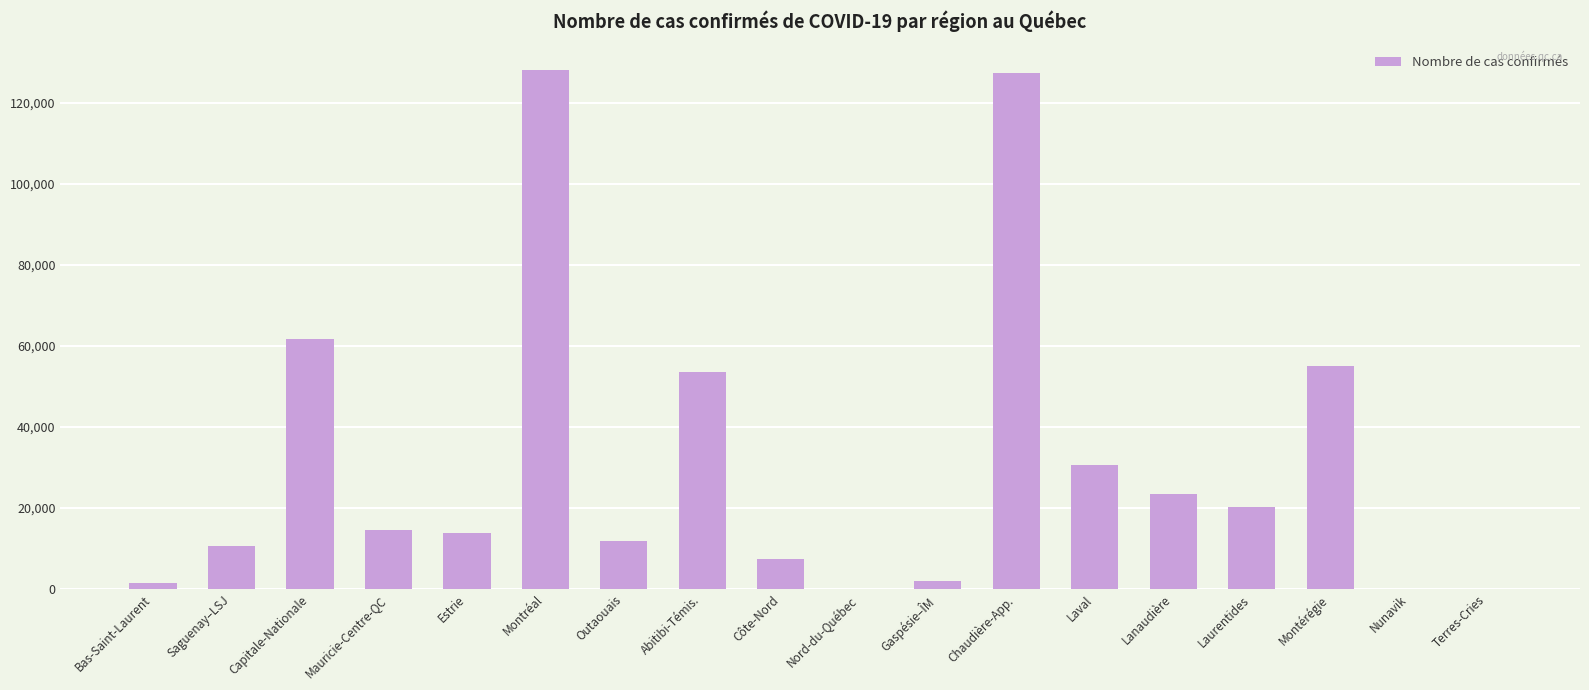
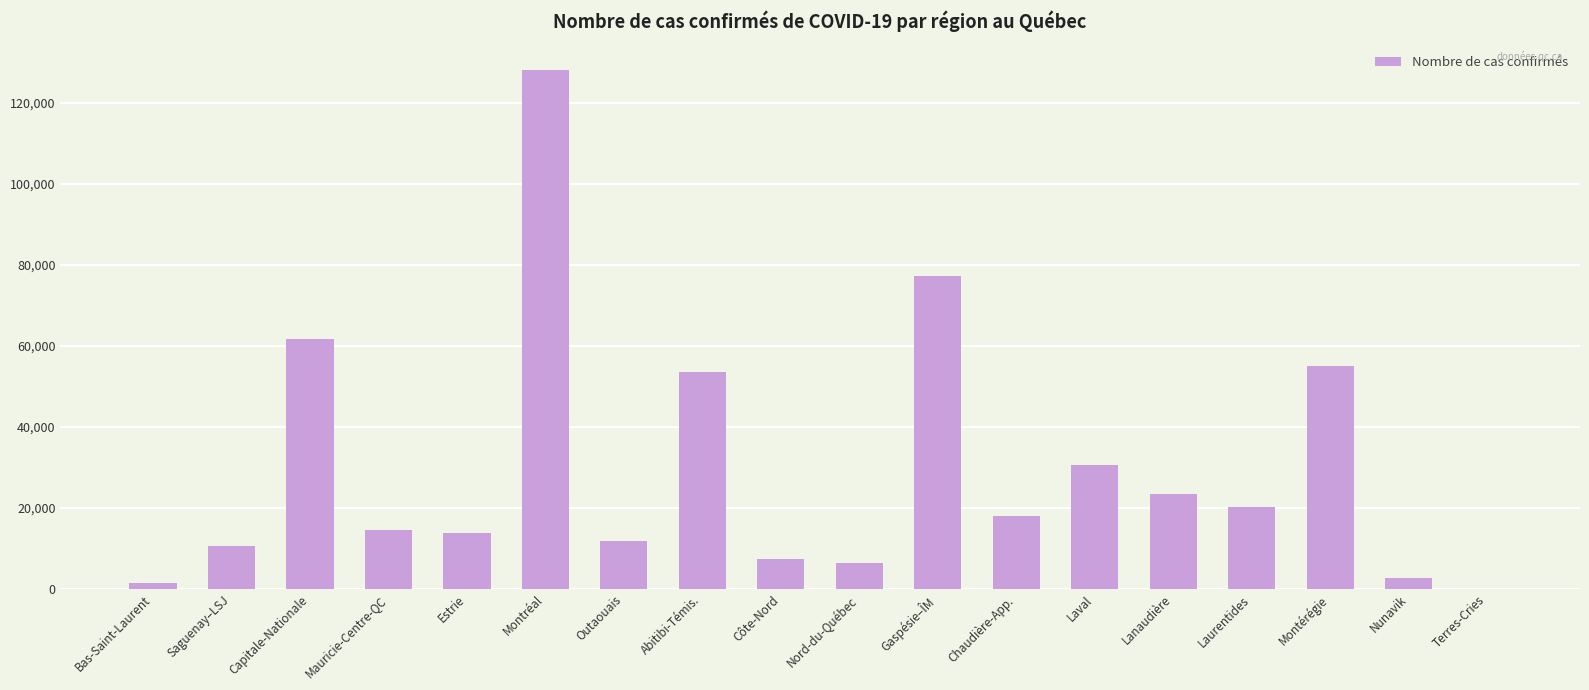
Nord-du-Québec: 0 -> 6,000
Gaspésie–ÎM: 2,000 -> 77,000
Chaudière-App.: 127,000 -> 18,000
Nunavik: 0 -> 3,000
